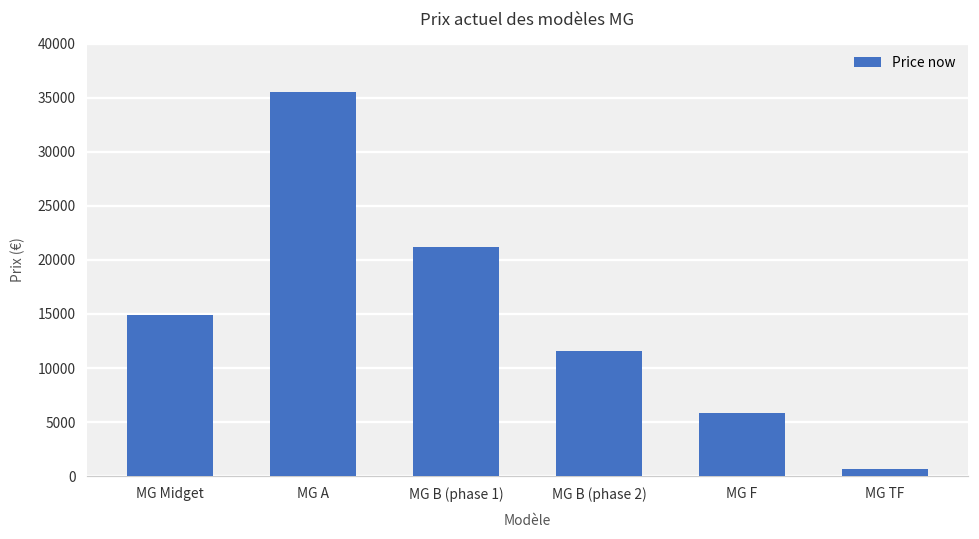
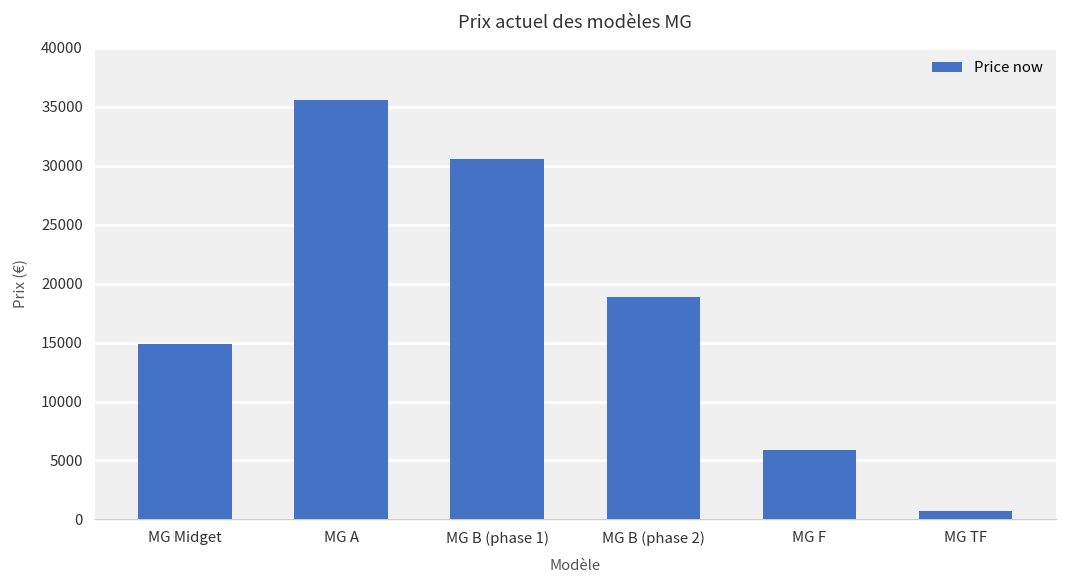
MG B (phase 1): 21000 -> 31000
MG B (phase 2): 12000 -> 19000
